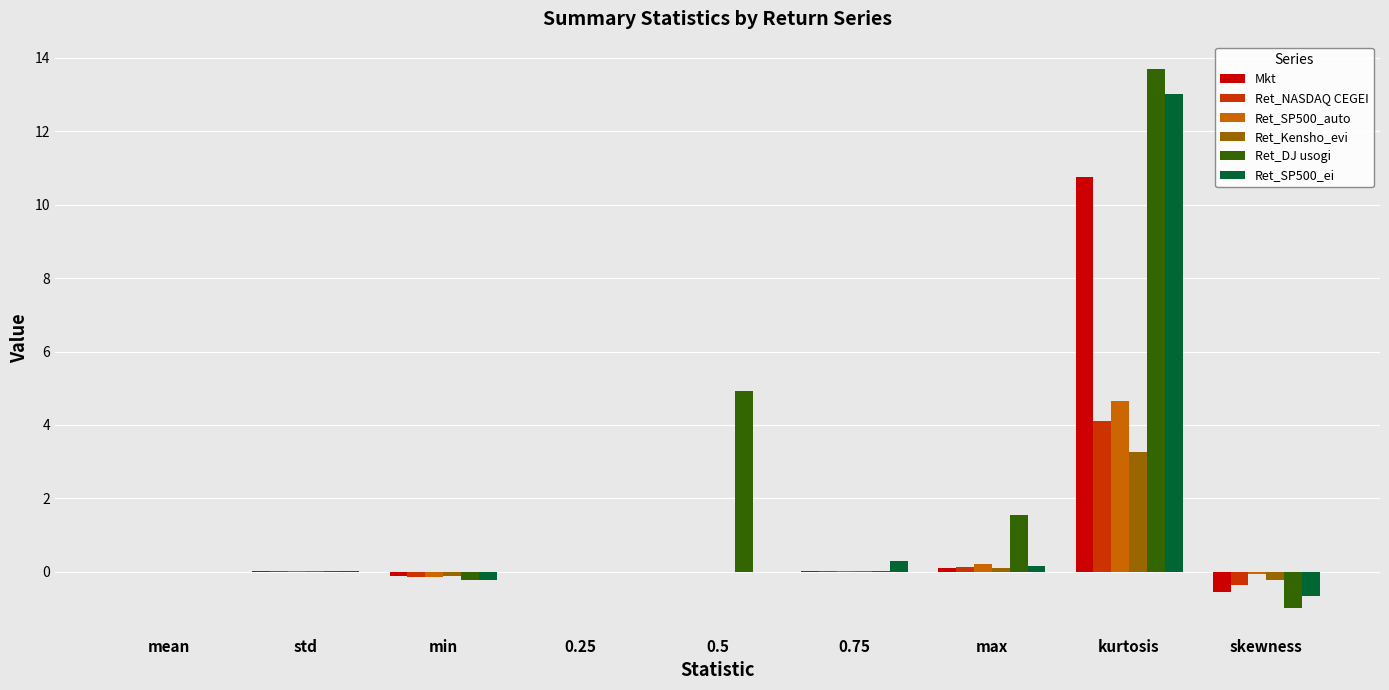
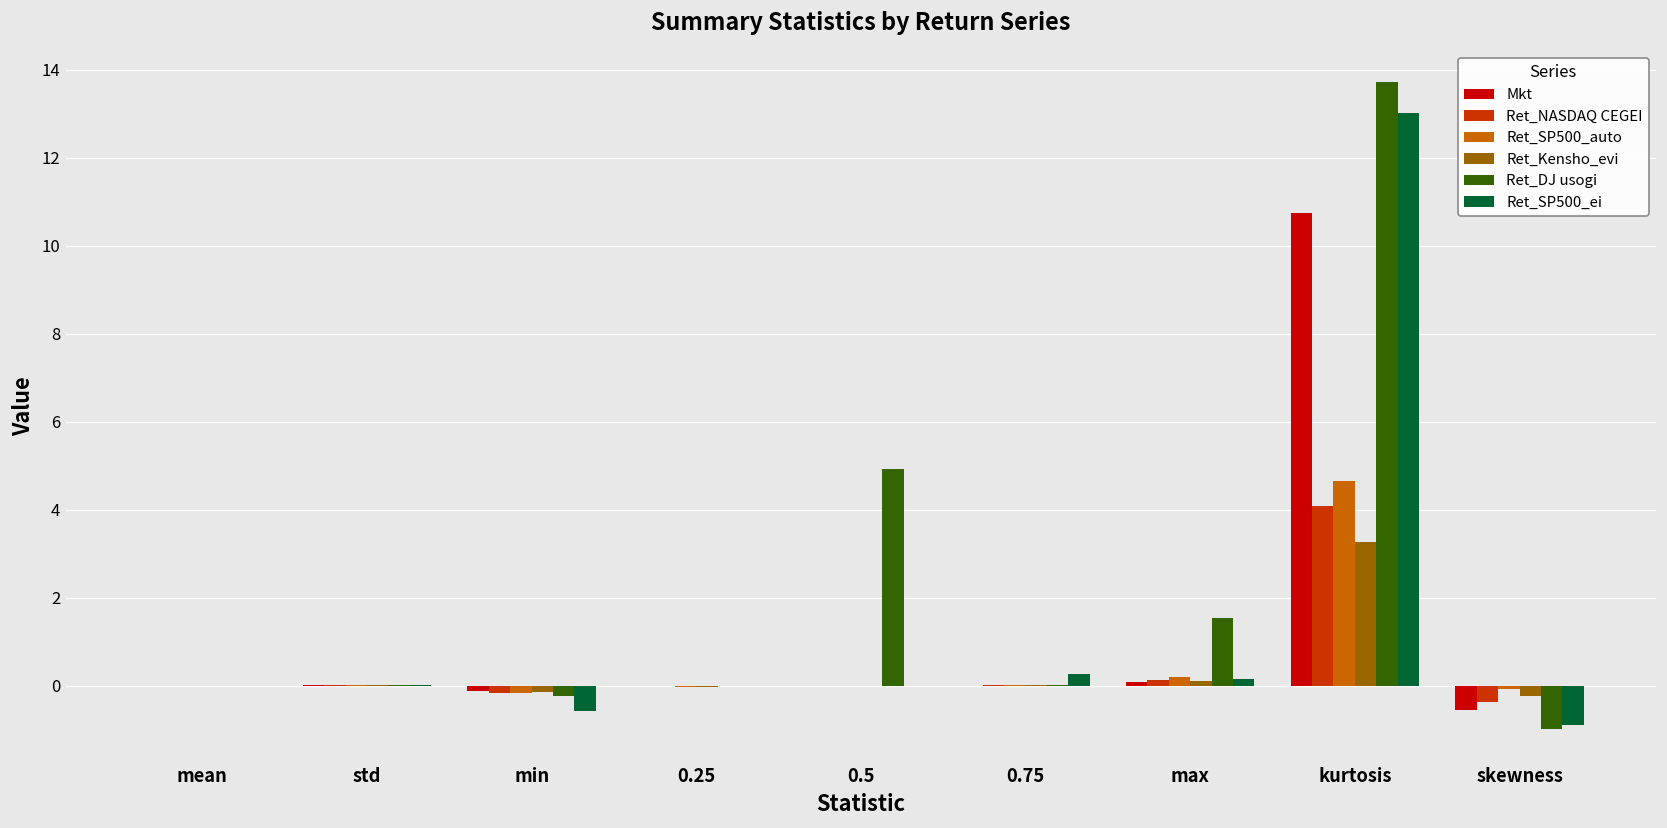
Ret_SP500_ei, min: -0.2 -> -0.6
Ret_SP500_ei, skewness: -0.7 -> -0.9
